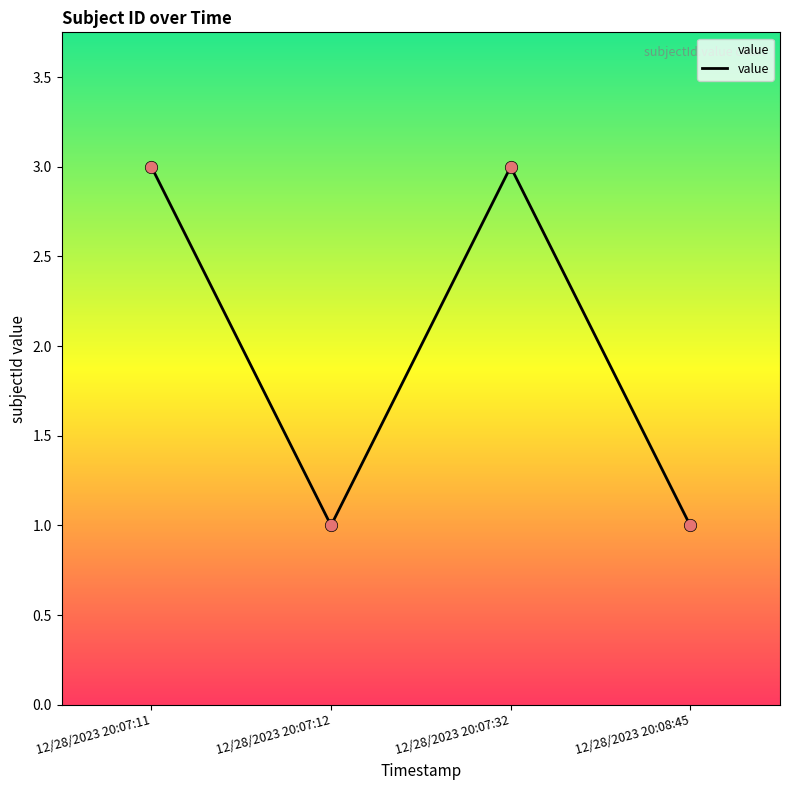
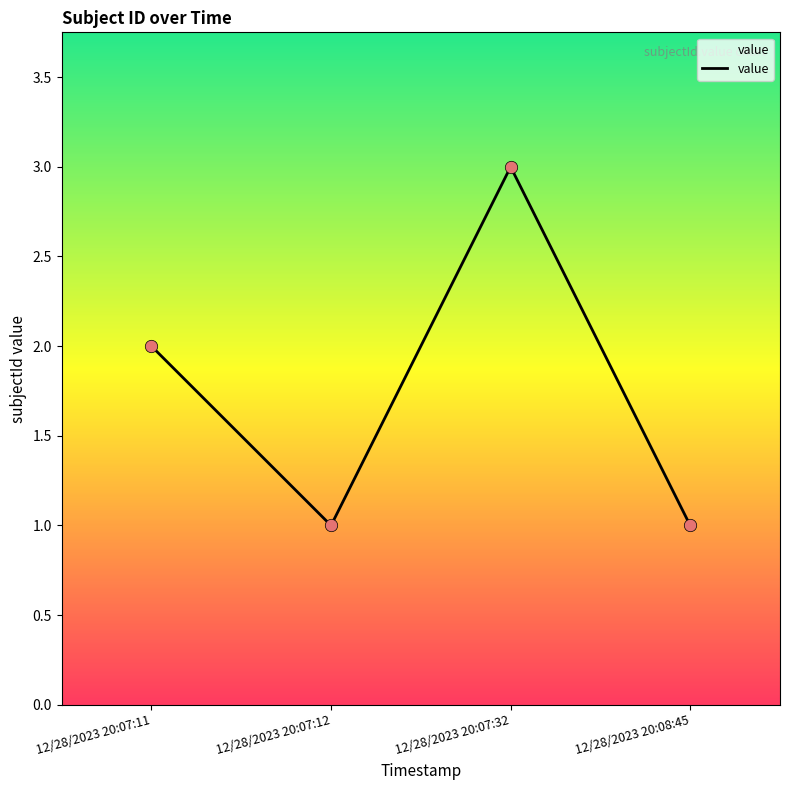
12/28/2023 20:07:11: 3 -> 2
